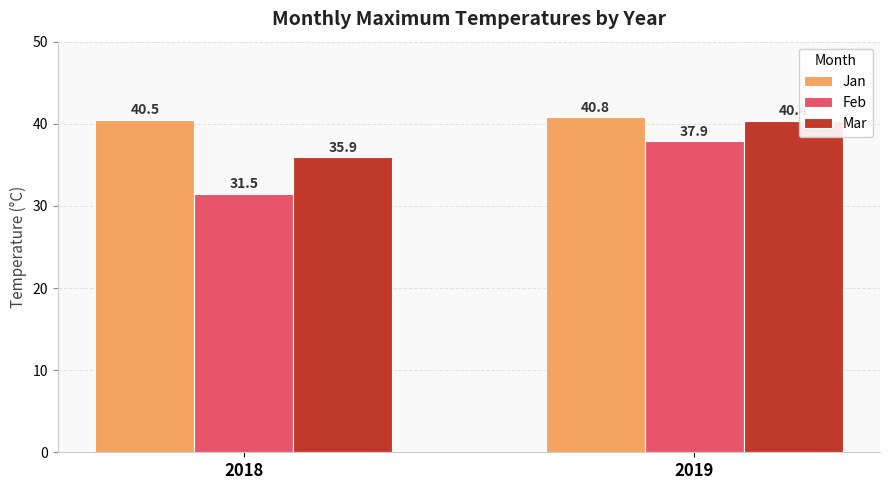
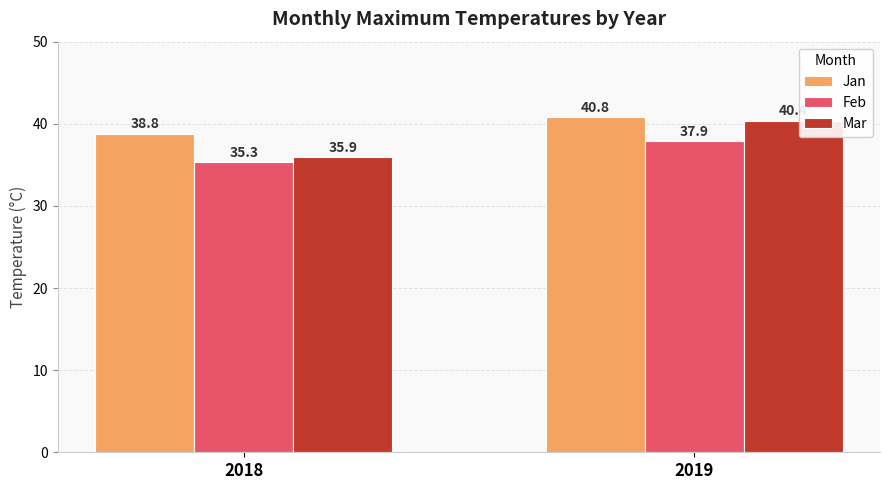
Jan, 2018: 40.5 -> 38.8
Feb, 2018: 31.5 -> 35.3
